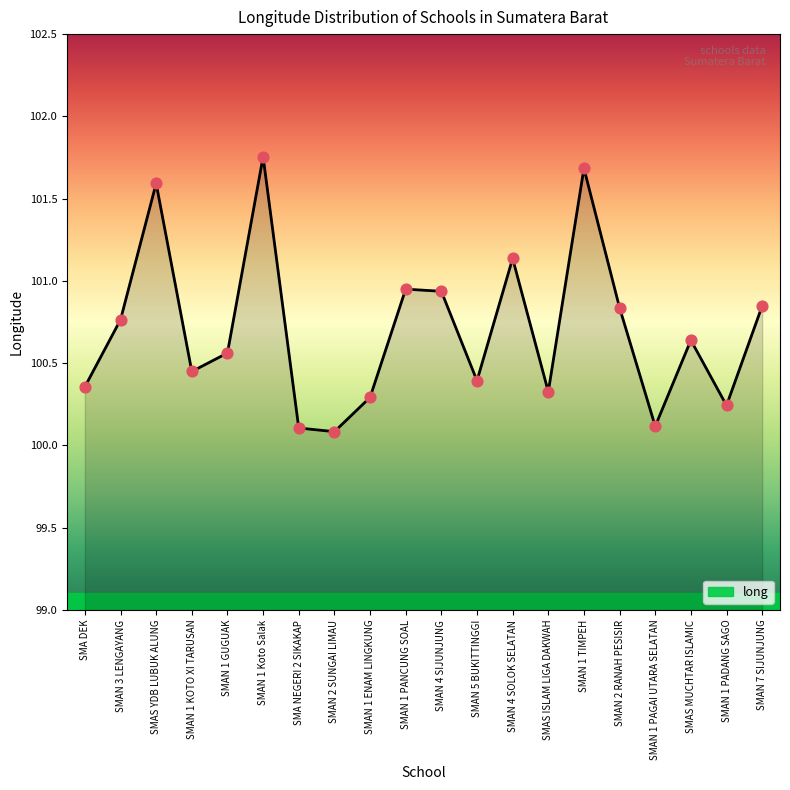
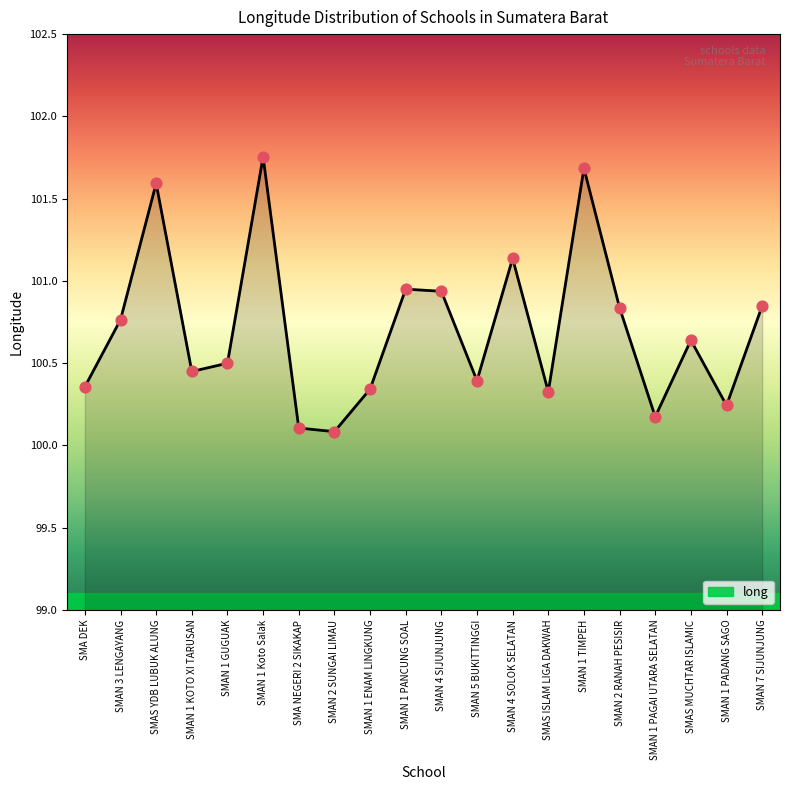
SMAN 1 GUGUAK: 100.56 -> 100.50
SMAN 1 ENAM LINGKUNG: 100.29 -> 100.34
SMAN 1 PAGAI UTARA SELATAN: 100.12 -> 100.17
